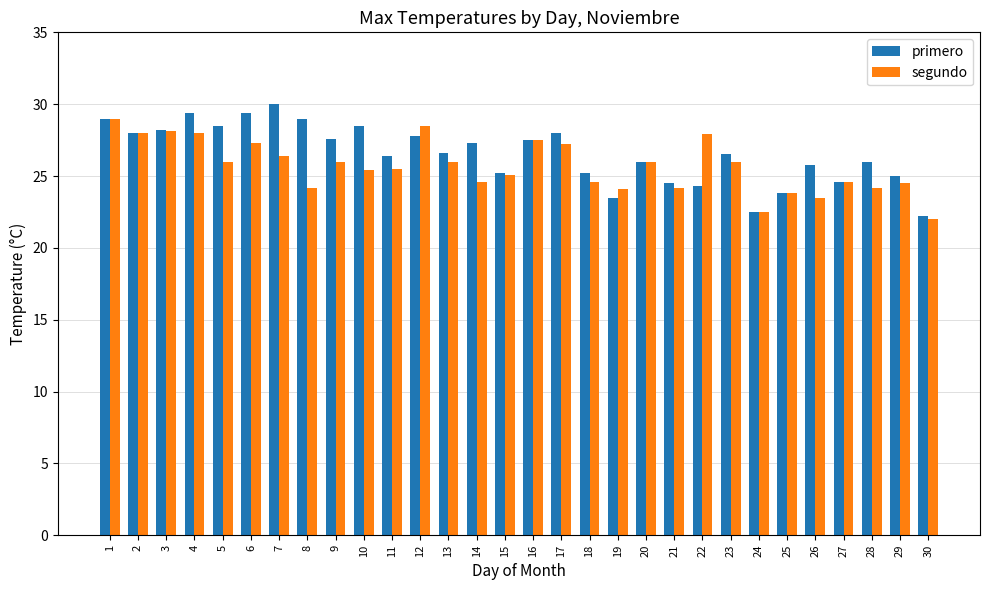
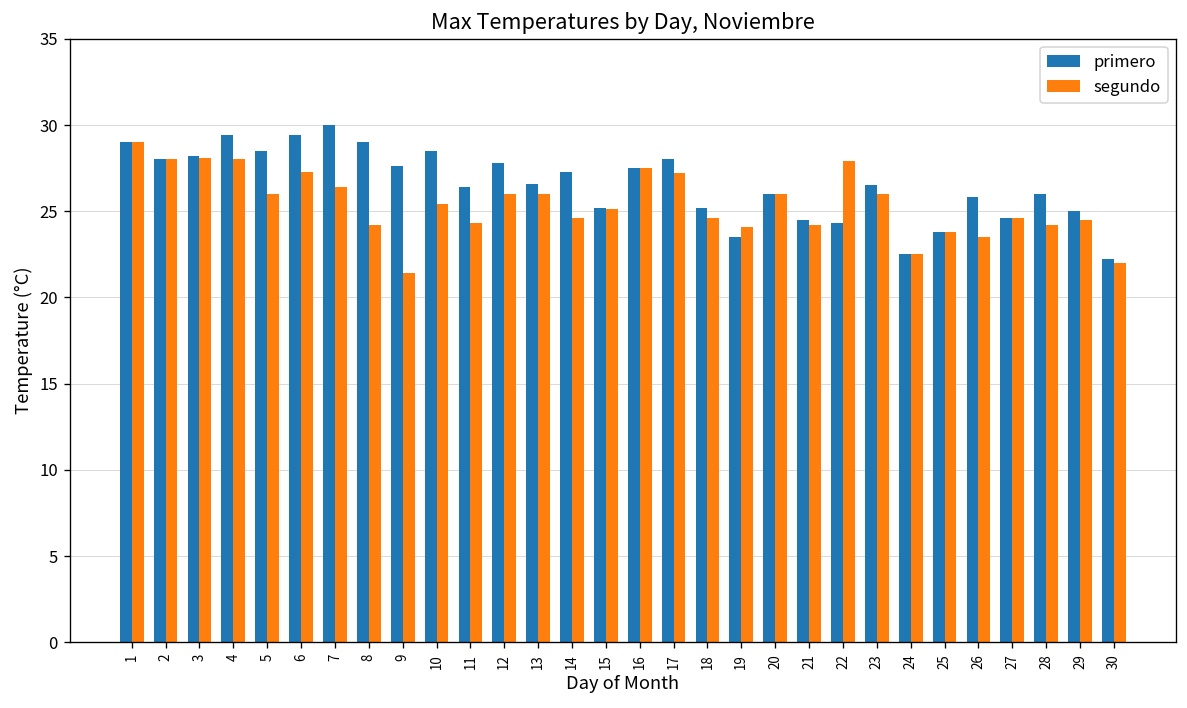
segundo, 9: 26.0 -> 21.4
segundo, 11: 25.5 -> 24.3
segundo, 12: 28.5 -> 26.0
